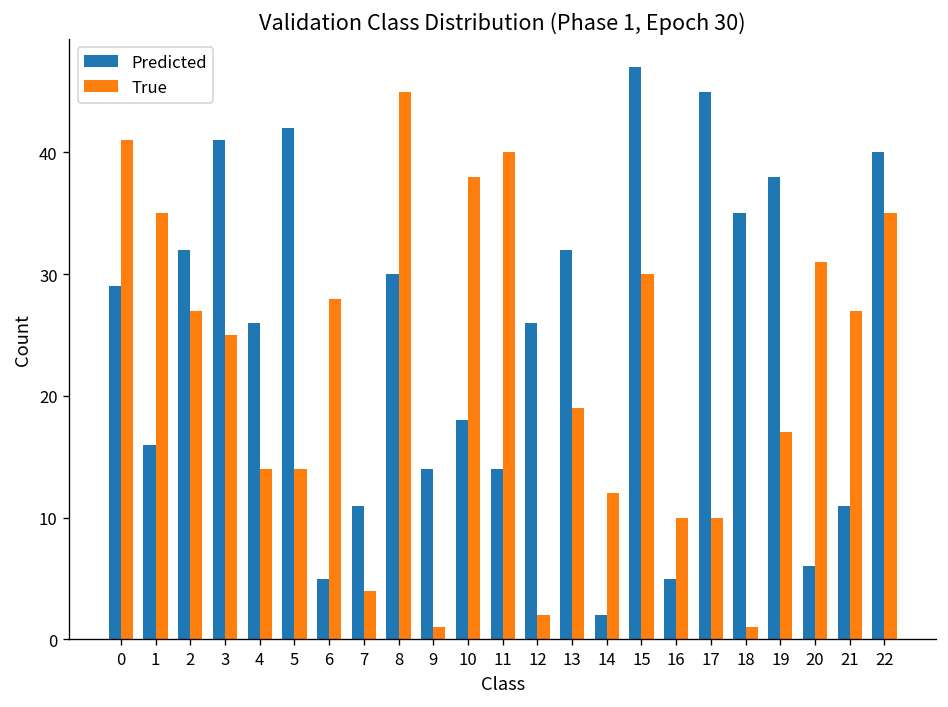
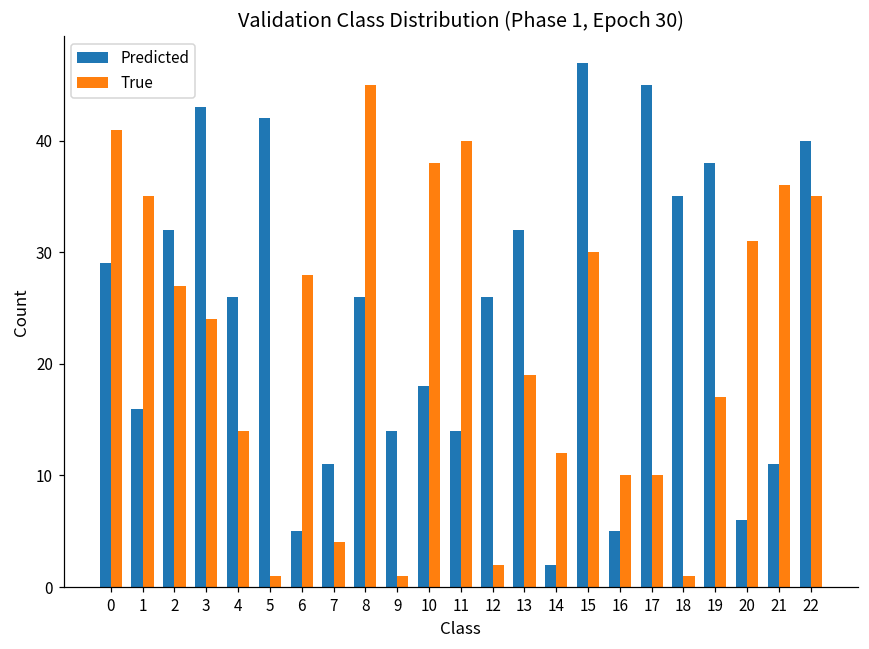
Predicted, 3: 41 -> 43
True, 3: 25 -> 24
True, 5: 14 -> 1
Predicted, 8: 30 -> 26
True, 21: 27 -> 36
